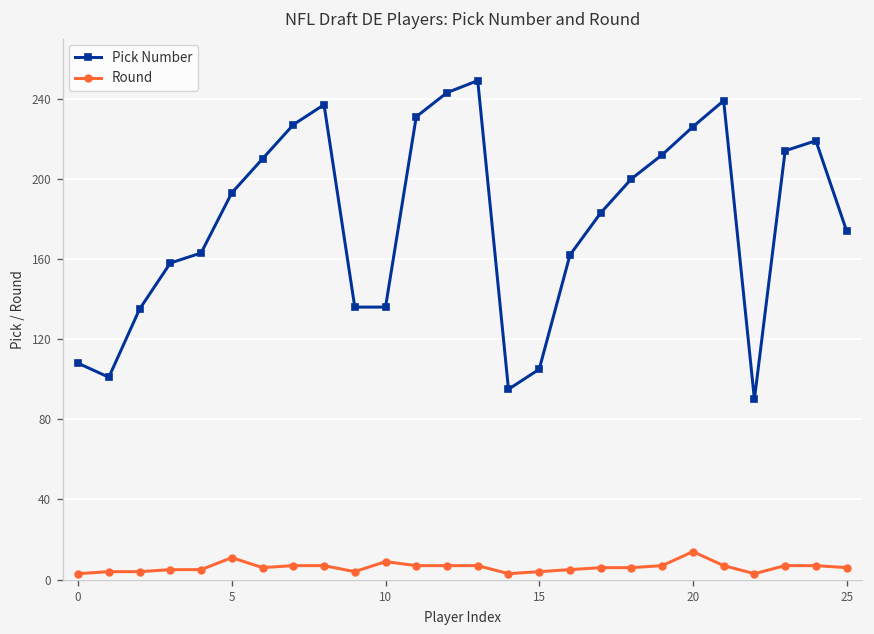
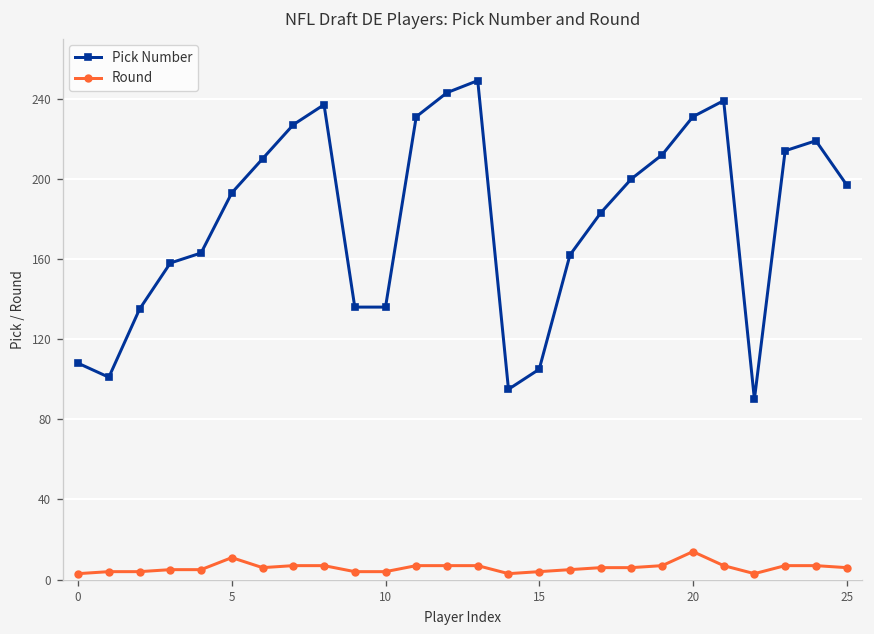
Round, 10: 9 -> 4
Pick Number, 20: 226 -> 231
Pick Number, 25: 174 -> 197
